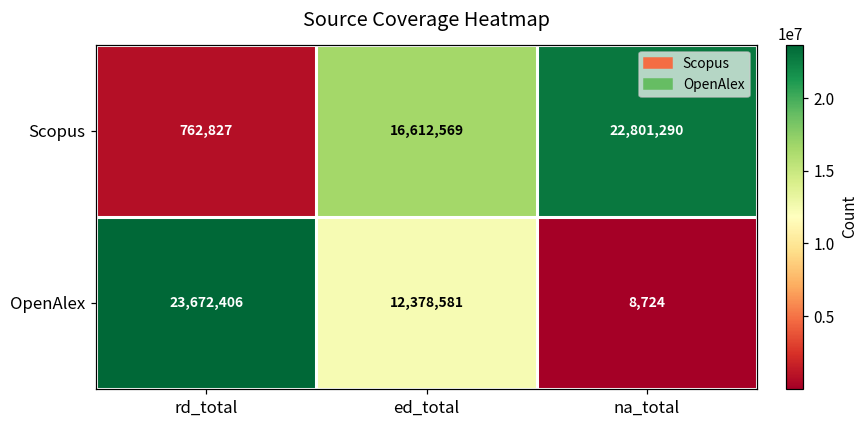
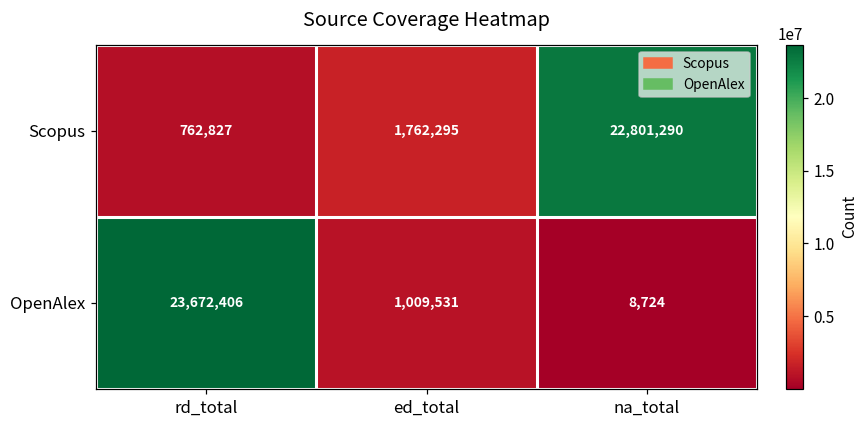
Scopus, ed_total: 16,612,569 -> 1,762,295
OpenAlex, ed_total: 12,378,581 -> 1,009,531
